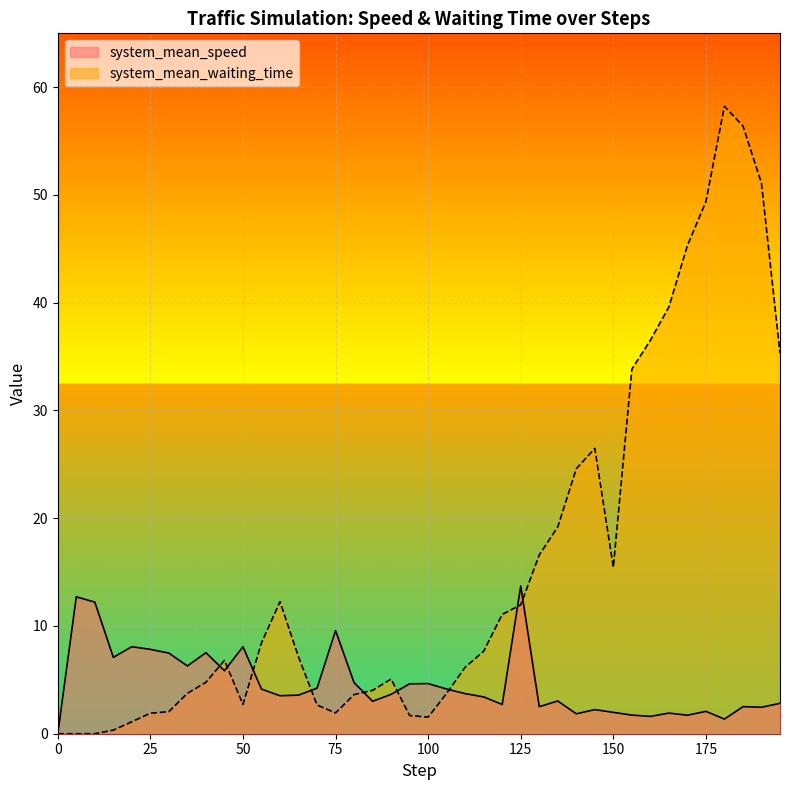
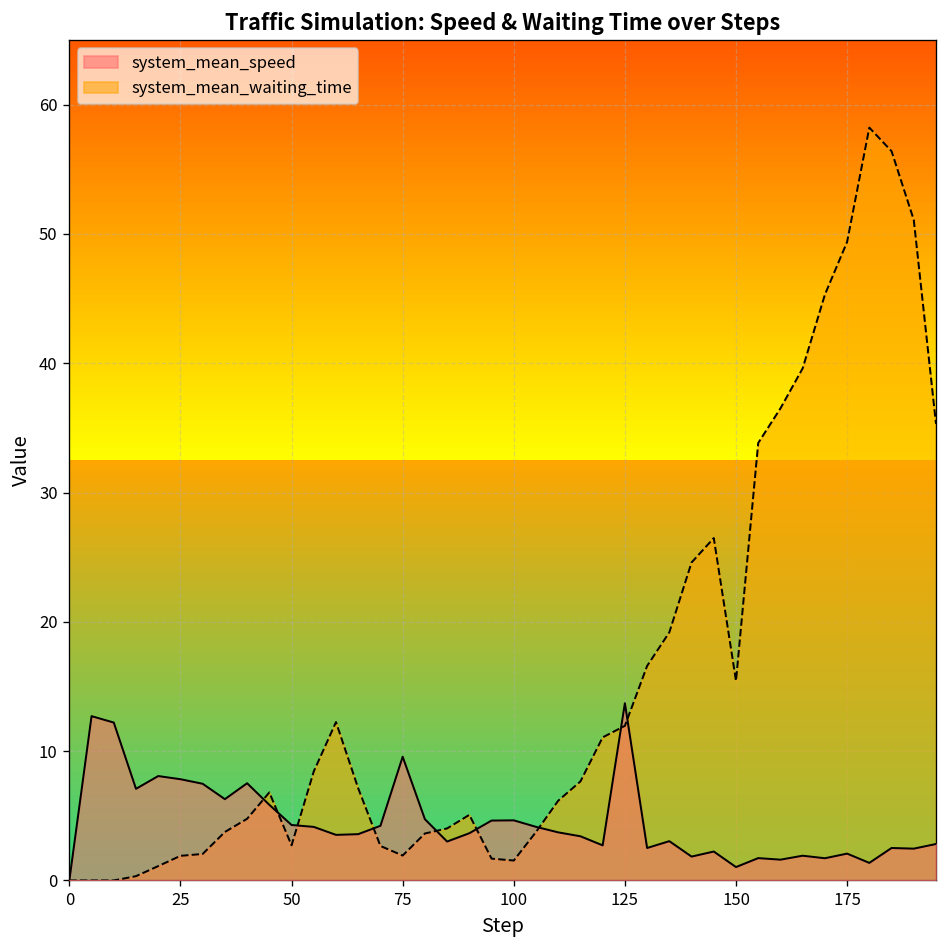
system_mean_speed, 50: 8.1 -> 4.3
system_mean_speed, 150: 2.0 -> 1.0
